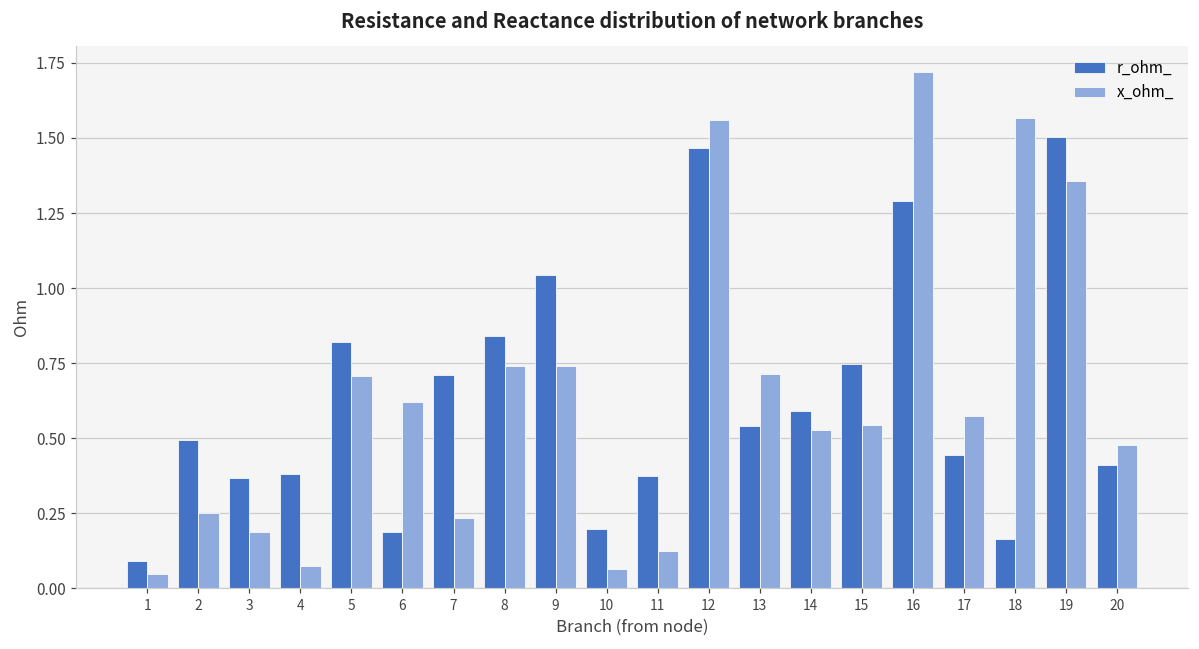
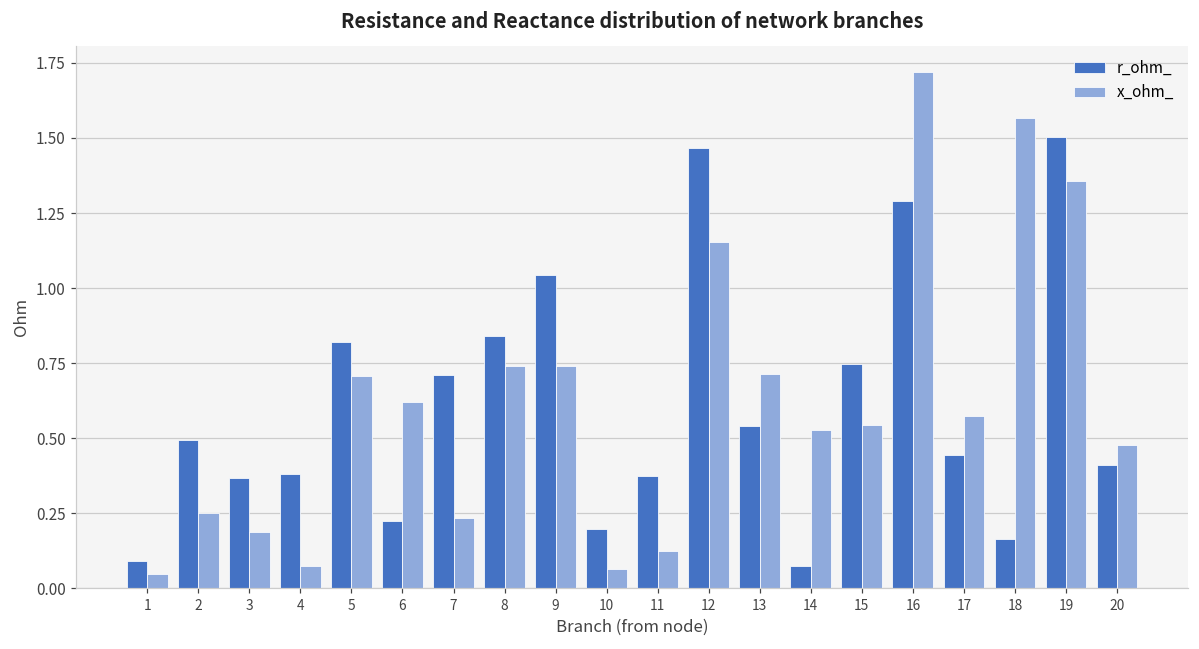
r_ohm_, 6: 0.19 -> 0.22
x_ohm_, 12: 1.56 -> 1.16
r_ohm_, 14: 0.59 -> 0.07
